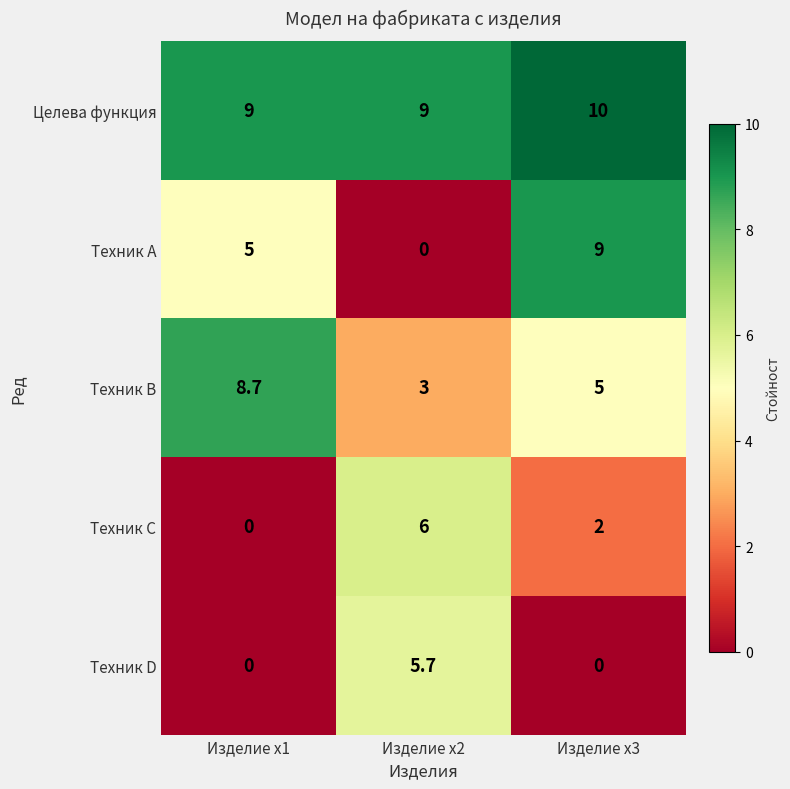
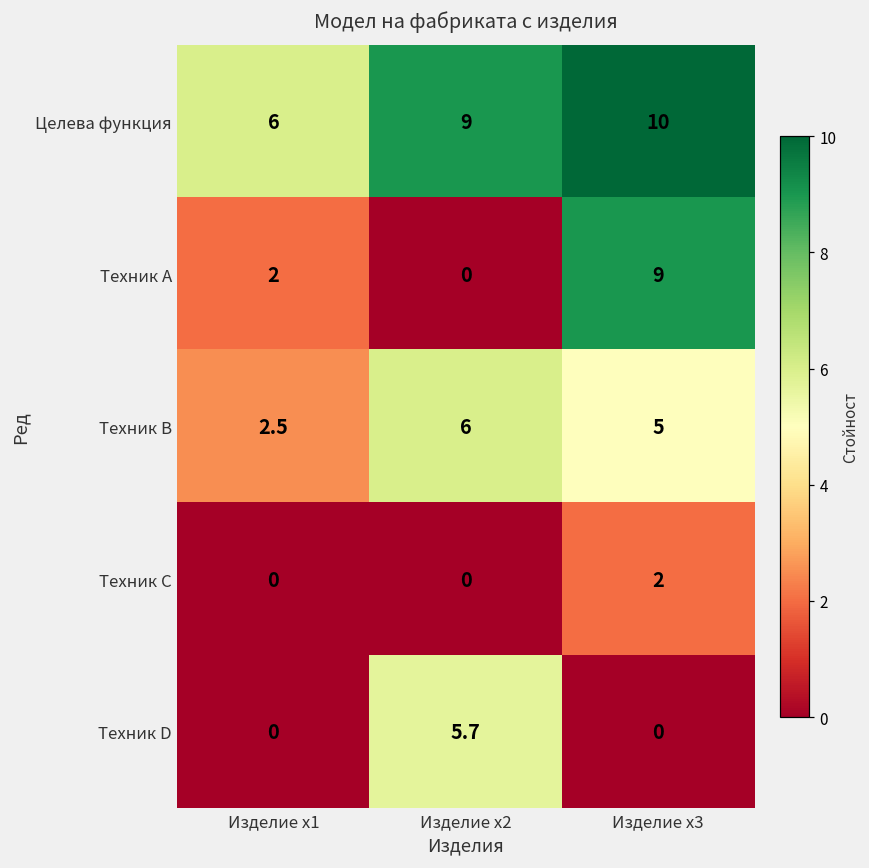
Целева функция, Изделие x1: 9 -> 6
Техник A, Изделие x1: 5 -> 2
Техник B, Изделие x1: 8.7 -> 2.5
Техник B, Изделие x2: 3 -> 6
Техник C, Изделие x2: 6 -> 0
